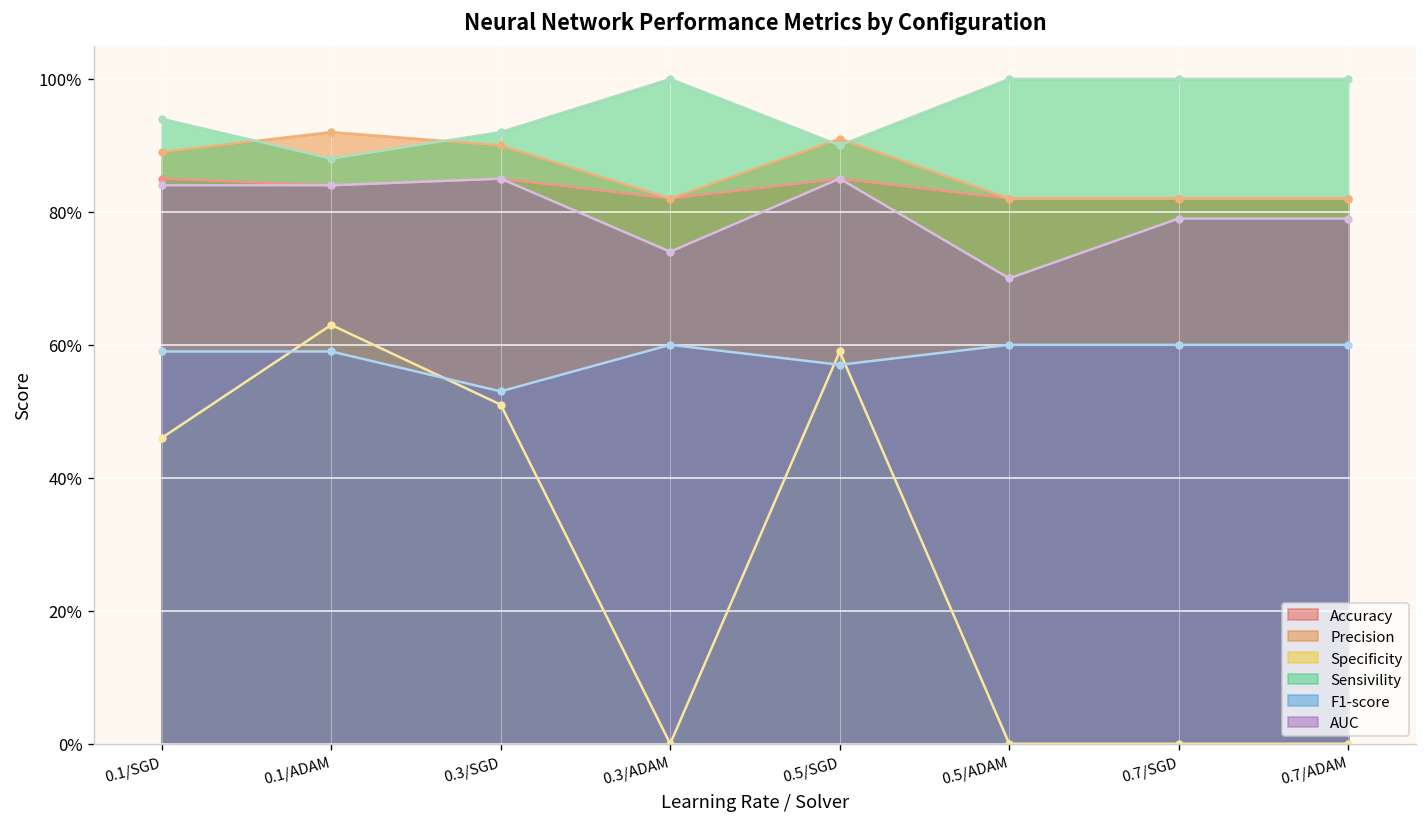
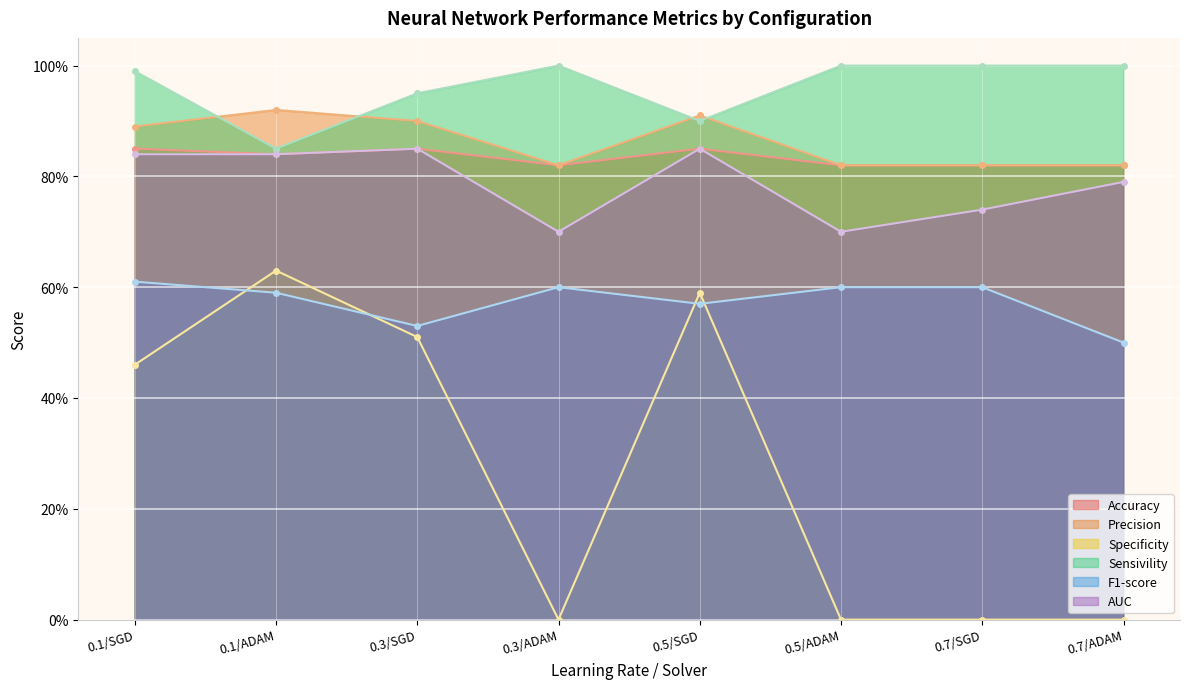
Sensivility, 0.1/SGD: 94% -> 99%
F1-score, 0.1/SGD: 59% -> 61%
Sensivility, 0.1/ADAM: 88% -> 85%
Sensivility, 0.3/SGD: 92% -> 95%
AUC, 0.3/ADAM: 74% -> 70%
AUC, 0.7/SGD: 79% -> 74%
F1-score, 0.7/ADAM: 60% -> 50%
